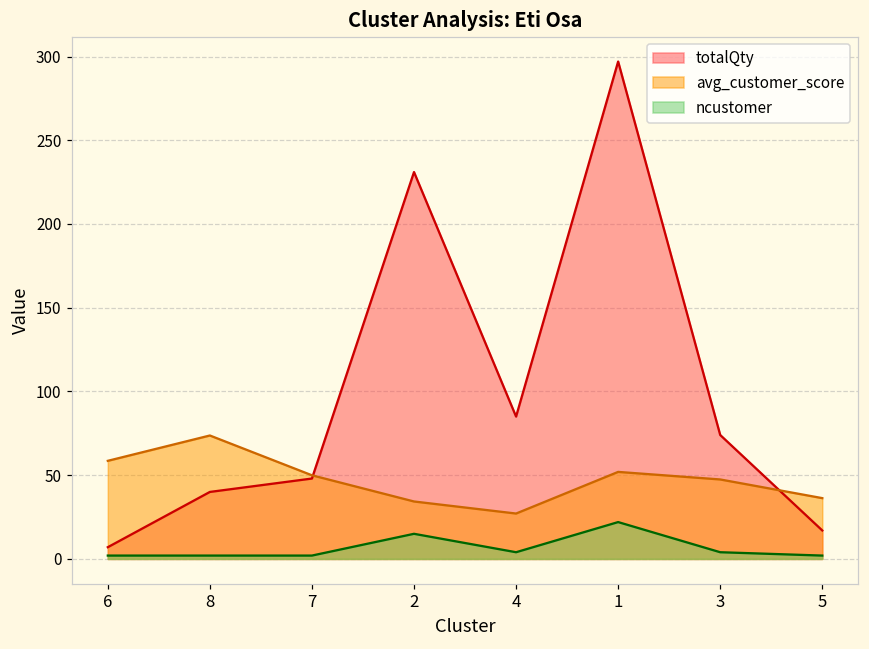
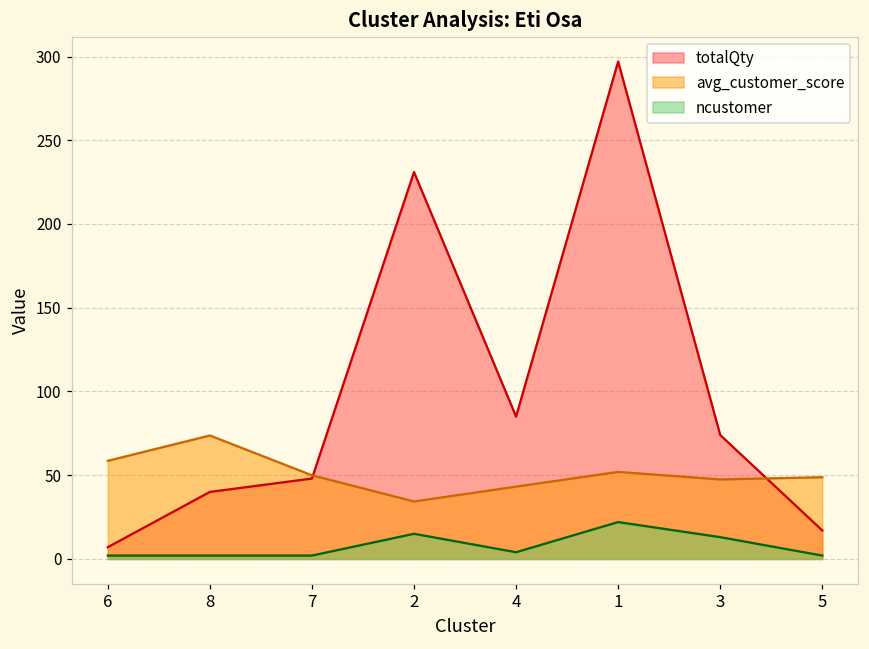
avg_customer_score, 4: 27 -> 43
ncustomer, 3: 4 -> 13
avg_customer_score, 5: 36 -> 49
